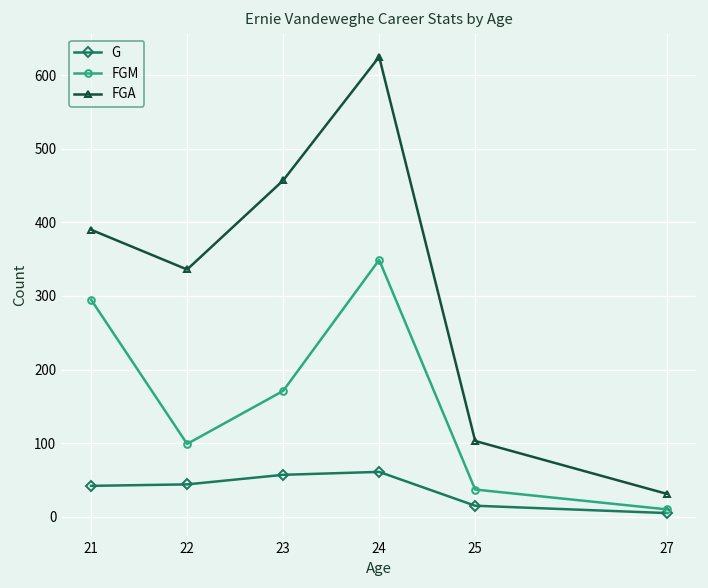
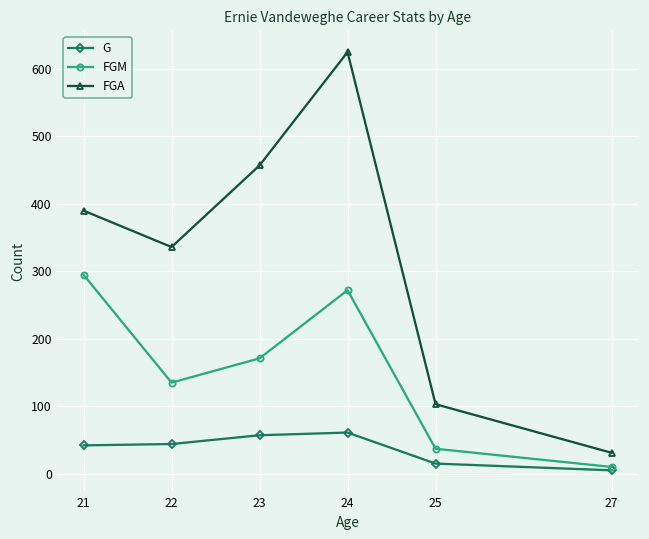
FGM, 22: 100 -> 140
FGM, 24: 350 -> 270
